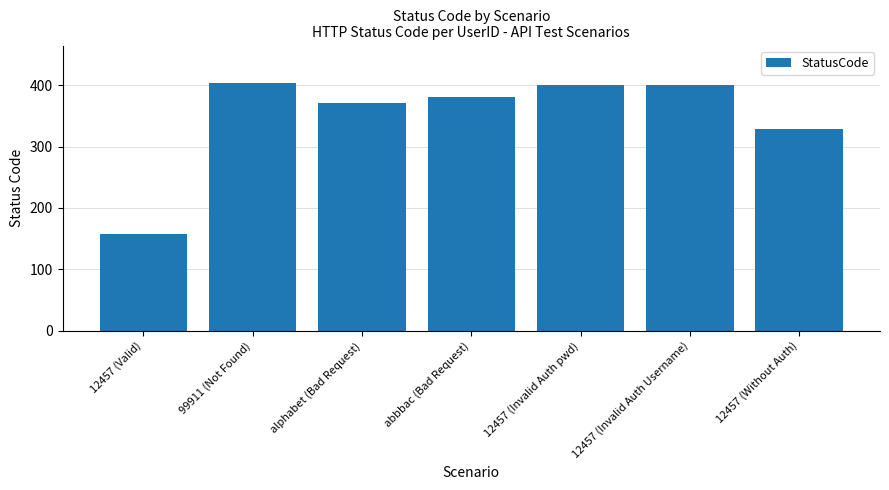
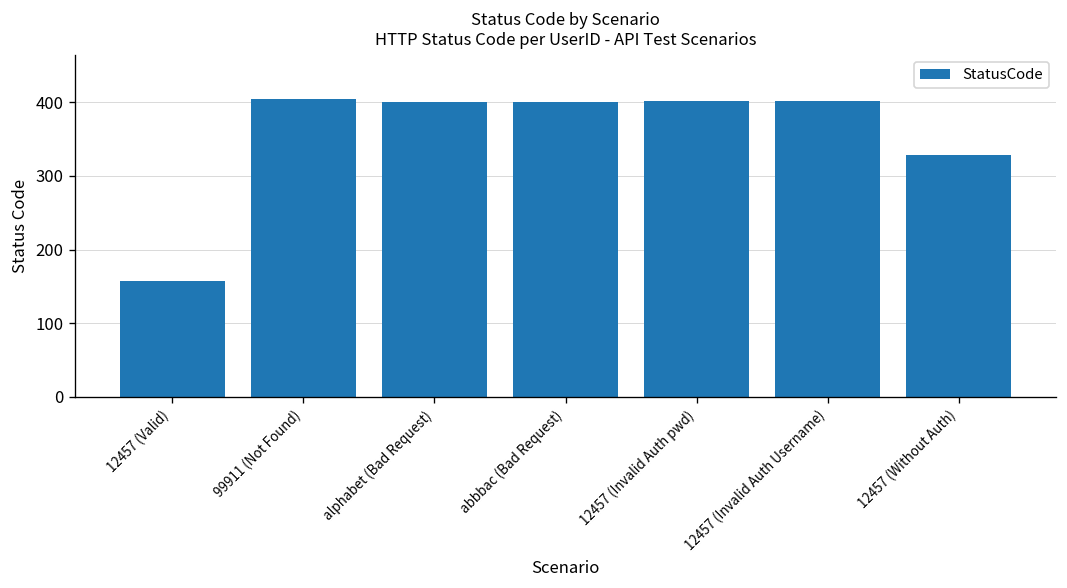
alphabet (Bad Request): 370 -> 400
abbbac (Bad Request): 380 -> 400
